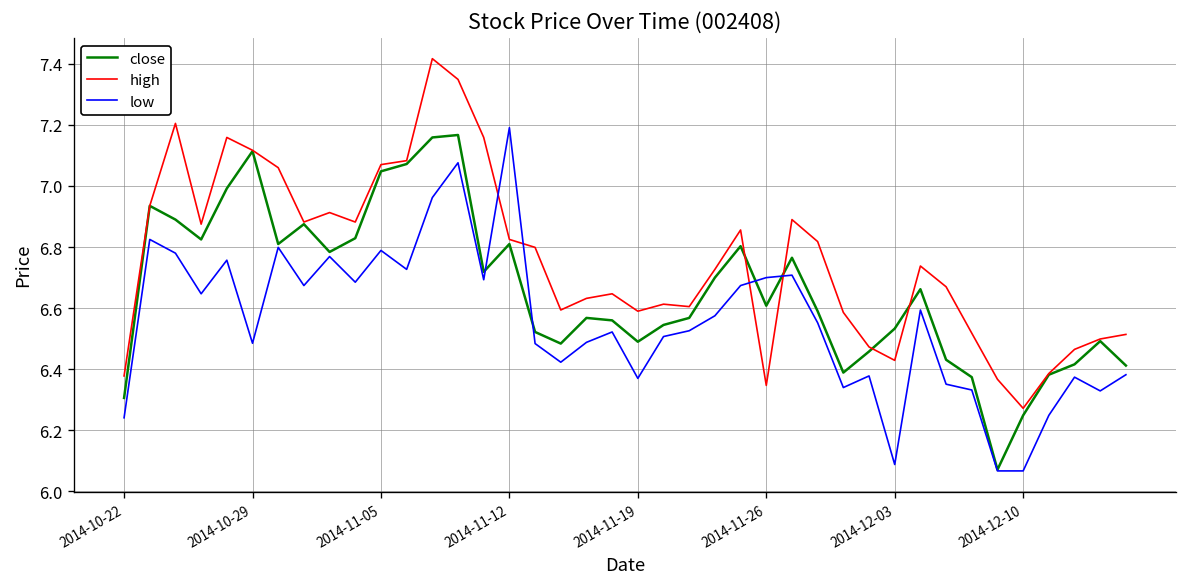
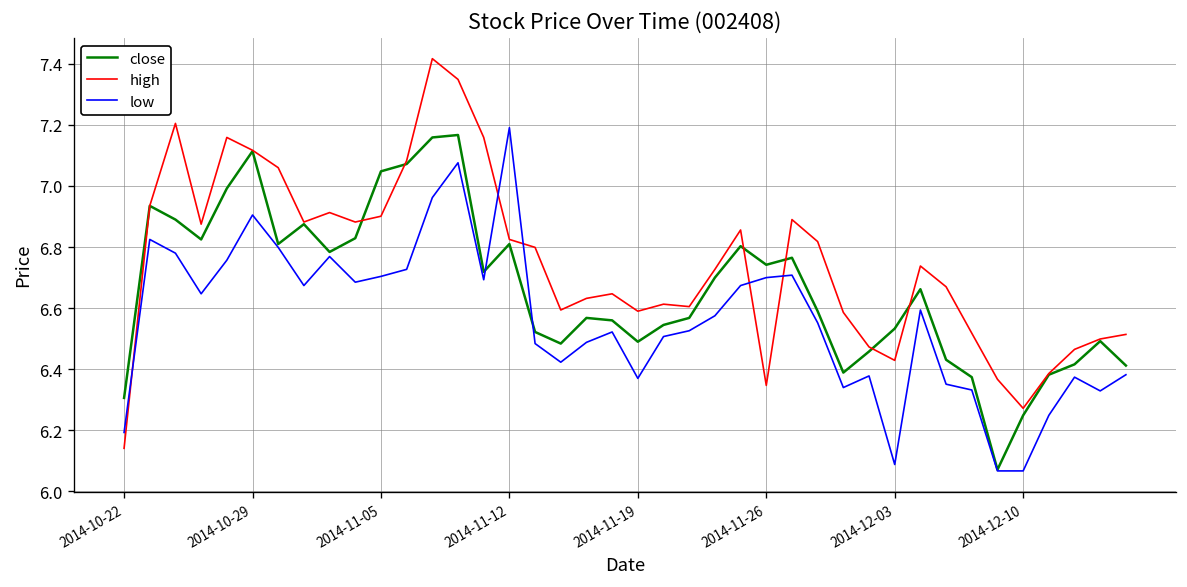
high, 2014-10-22: 6.38 -> 6.14
low, 2014-10-22: 6.24 -> 6.19
low, 2014-10-29: 6.49 -> 6.91
high, 2014-11-05: 7.07 -> 6.90
low, 2014-11-05: 6.79 -> 6.70
close, 2014-11-26: 6.61 -> 6.74
